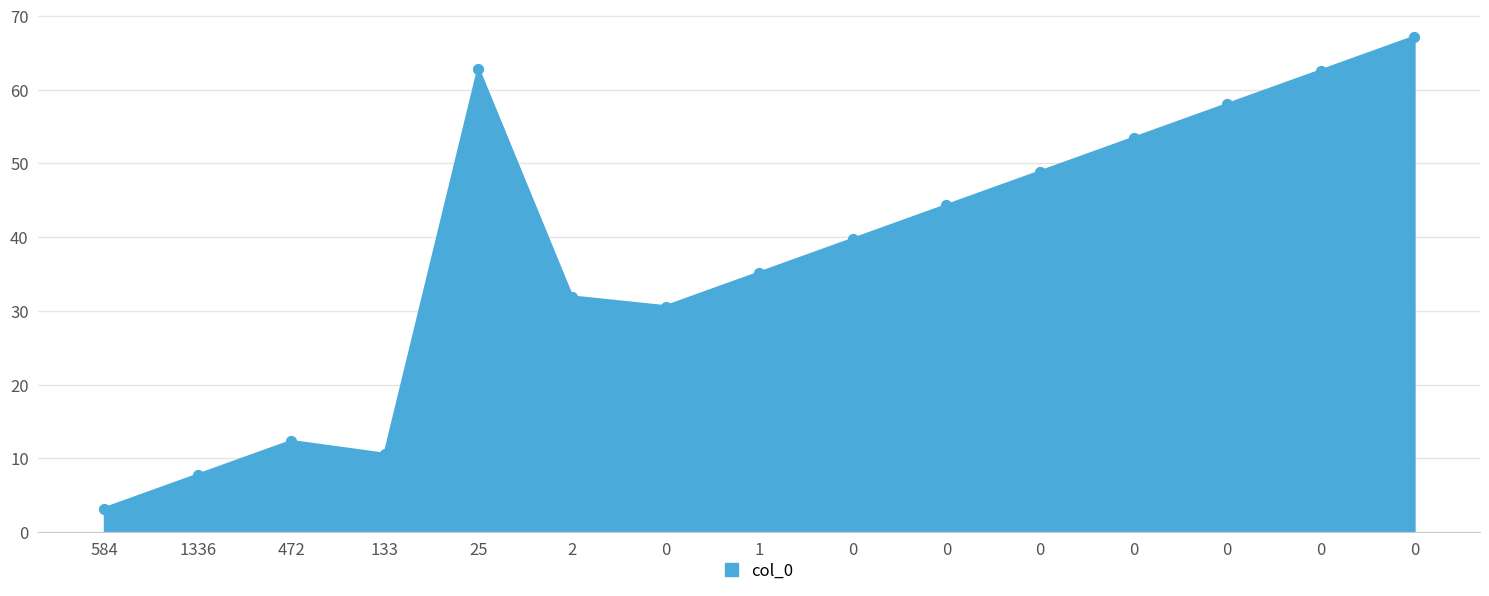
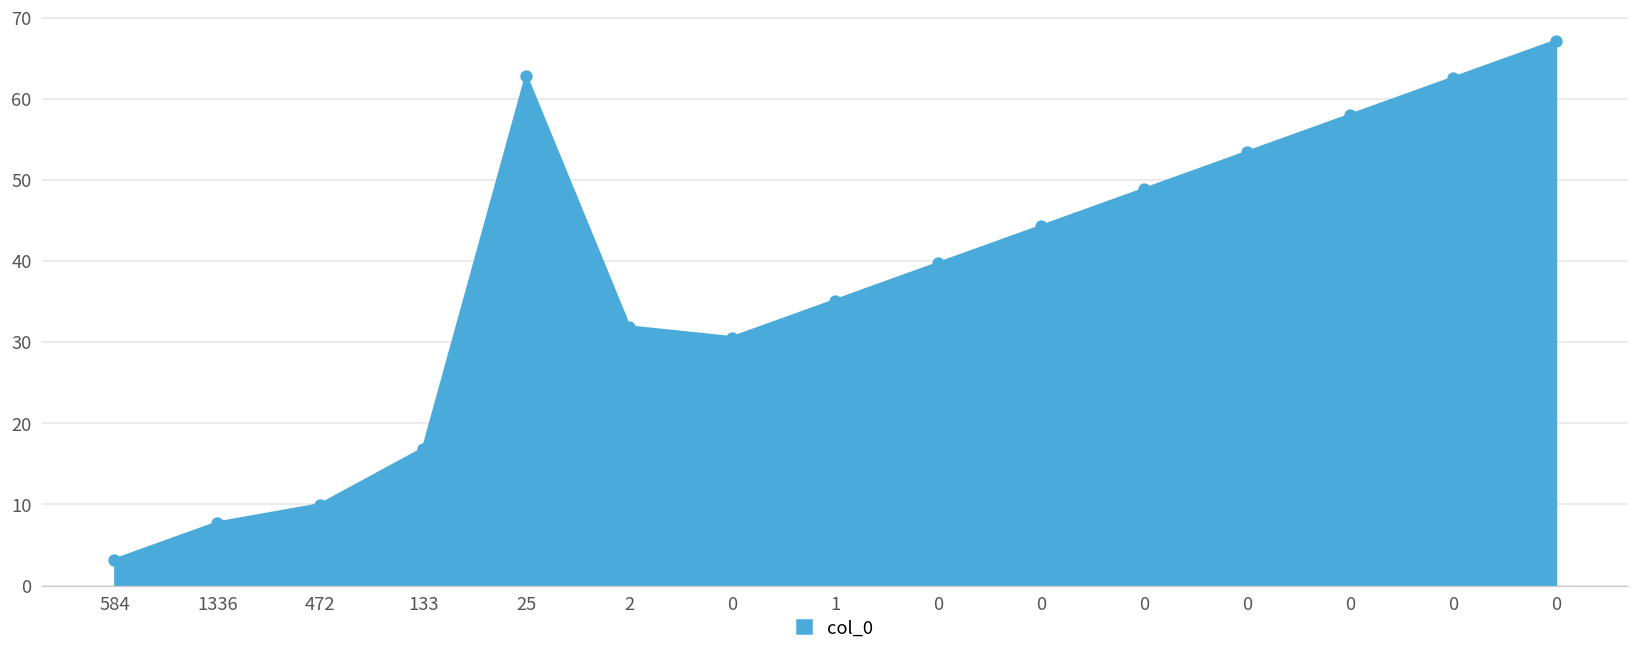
472: 12 -> 10
133: 11 -> 17
